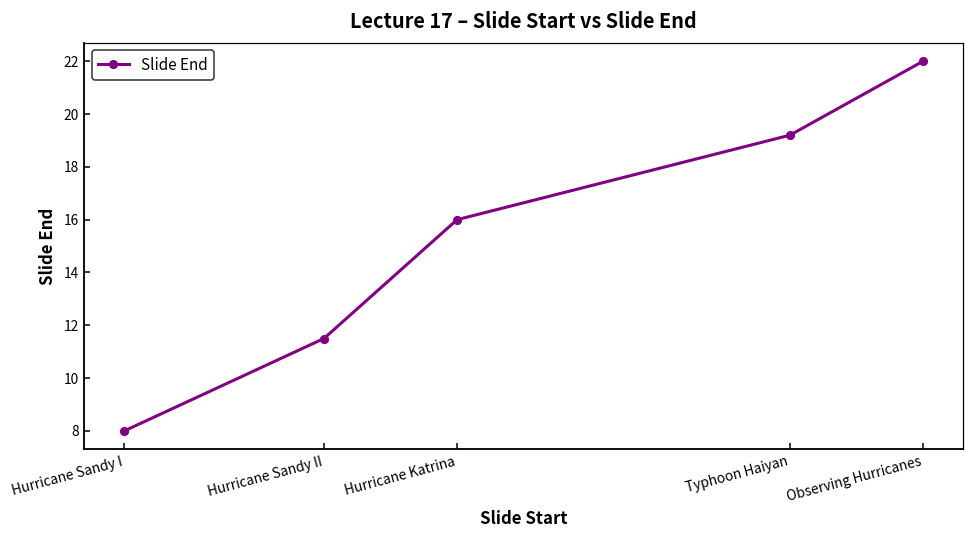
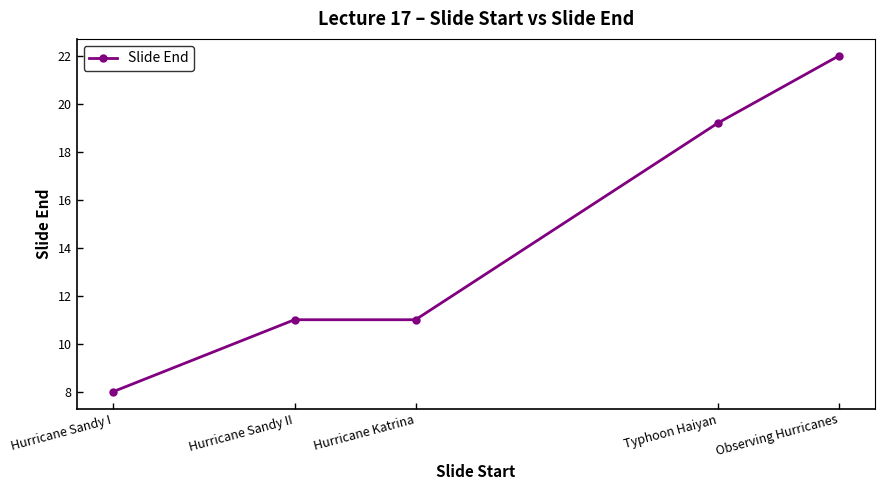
Hurricane Sandy II: 11.5 -> 11.0
Hurricane Katrina: 16 -> 11
